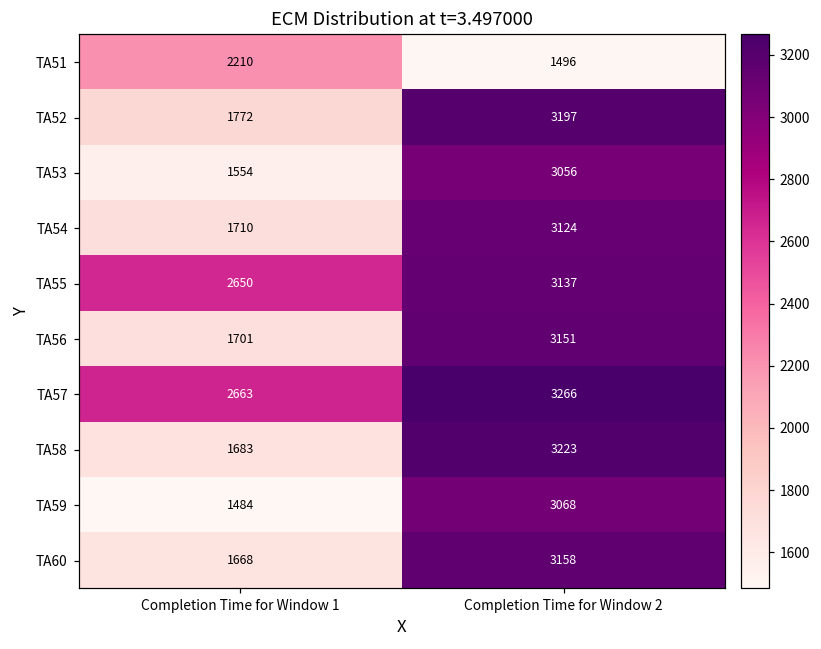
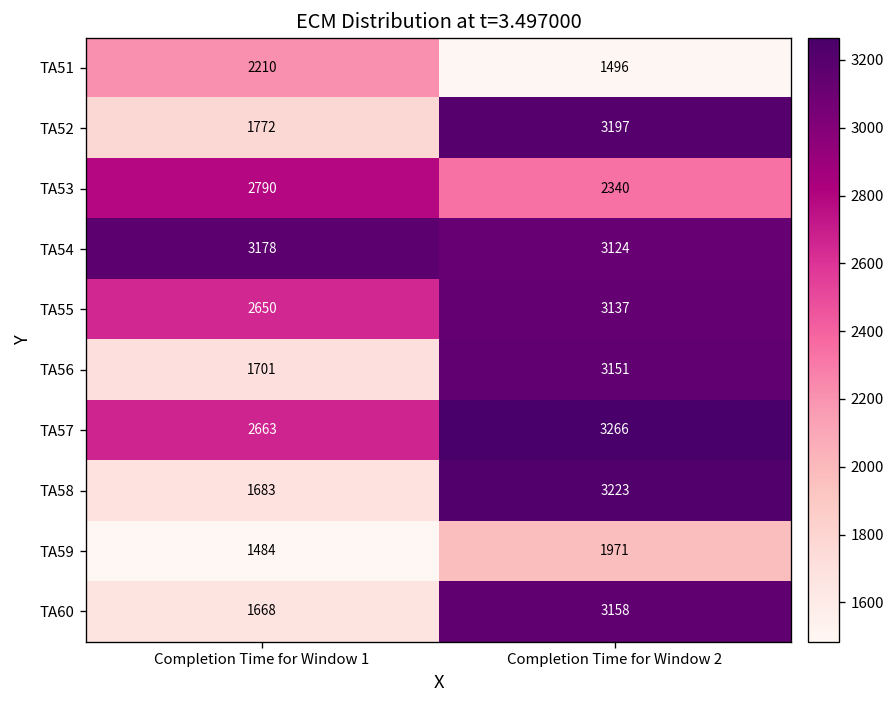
TA53, Completion Time for Window 1: 1554 -> 2790
TA53, Completion Time for Window 2: 3056 -> 2340
TA54, Completion Time for Window 1: 1710 -> 3178
TA59, Completion Time for Window 2: 3068 -> 1971
